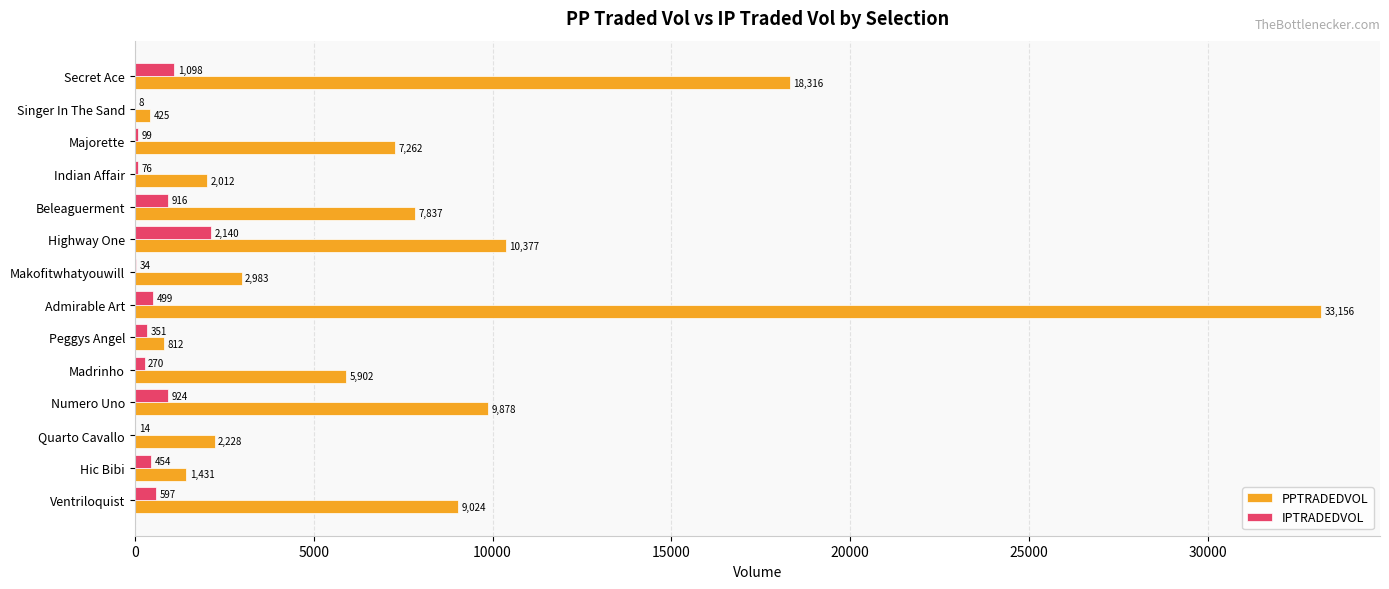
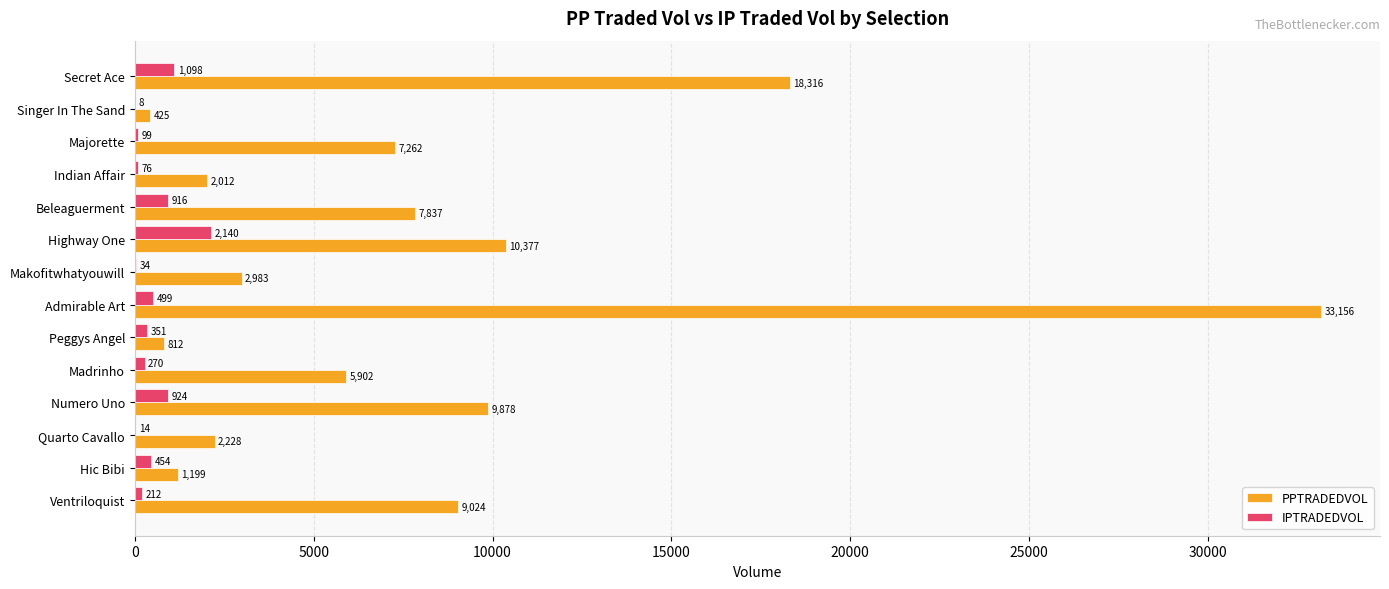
PPTRADEDVOL, Hic Bibi: 1,431 -> 1,199
IPTRADEDVOL, Ventriloquist: 597 -> 212
